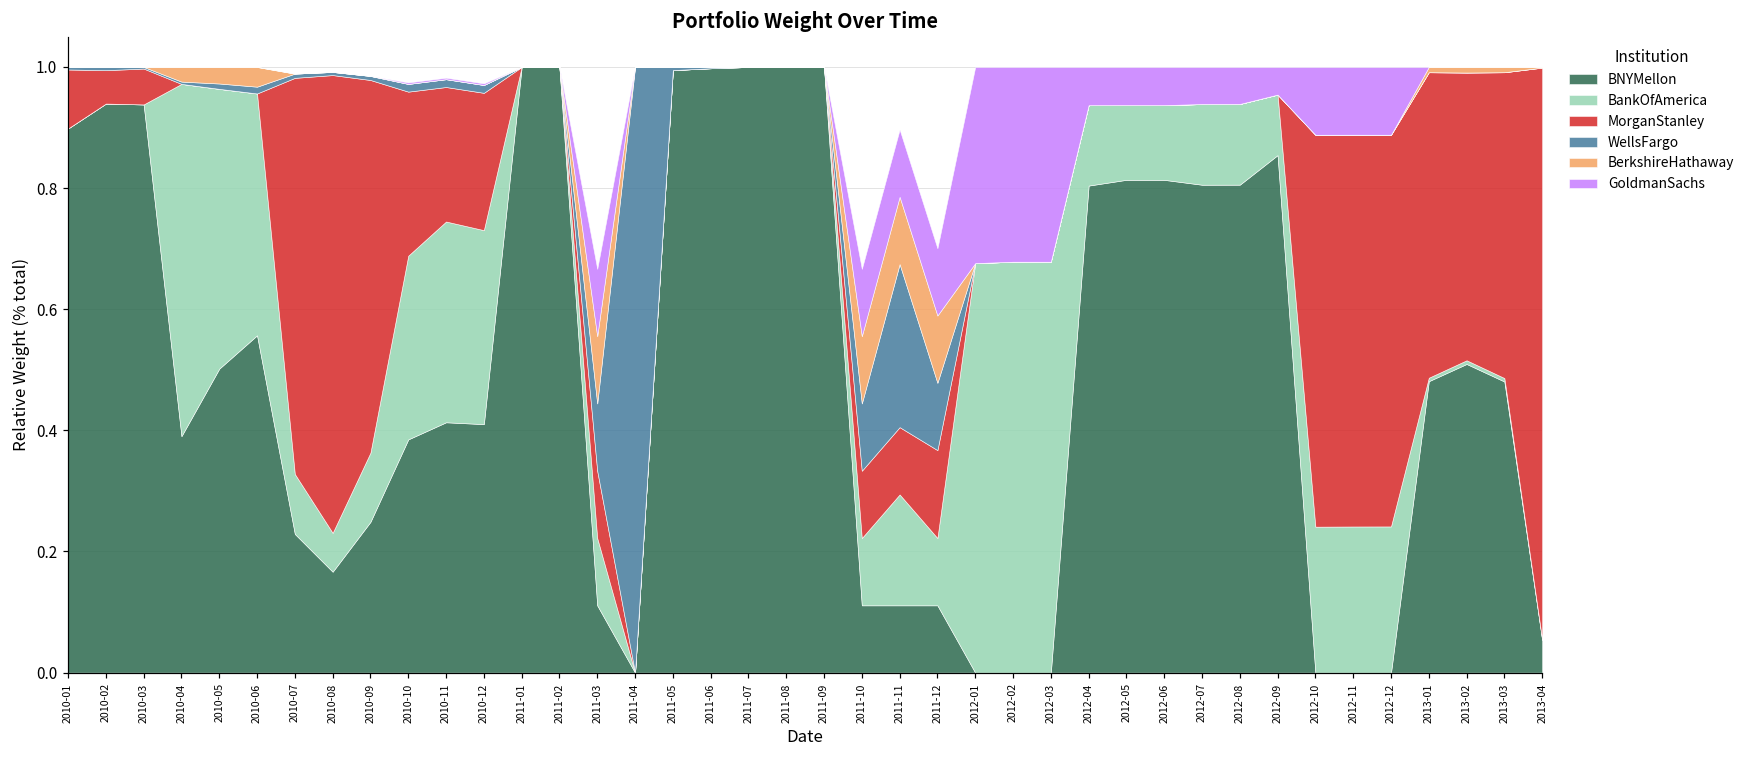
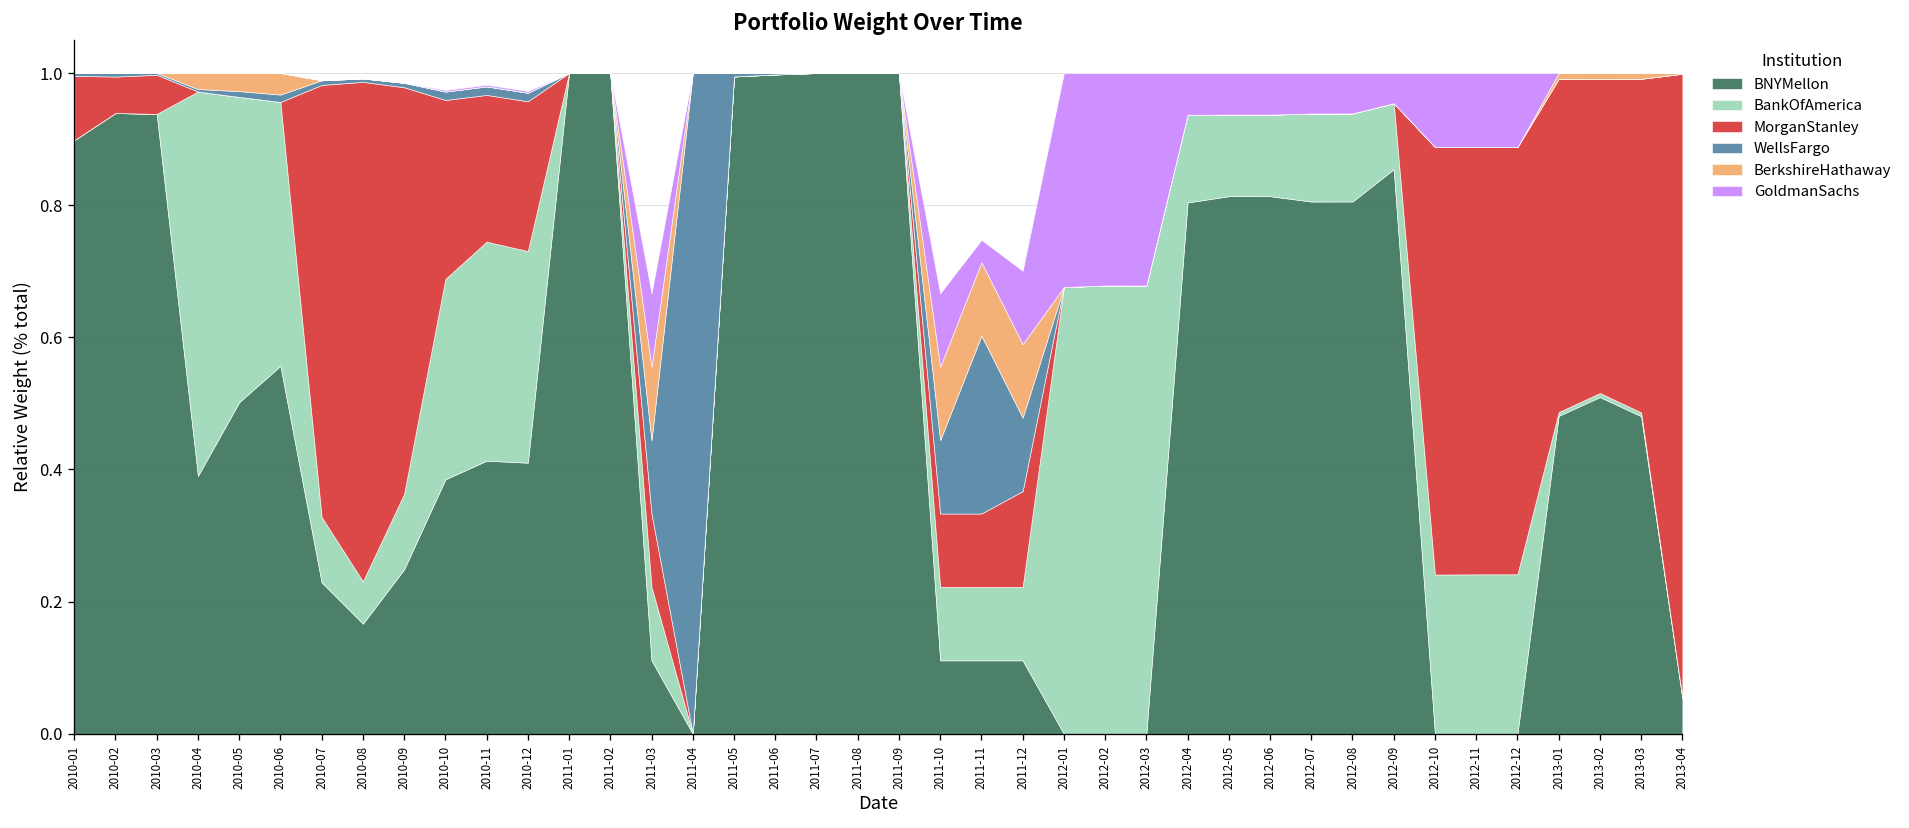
BankOfAmerica, 2011-11: 0.18 -> 0.11
GoldmanSachs, 2011-11: 0.11 -> 0.03
